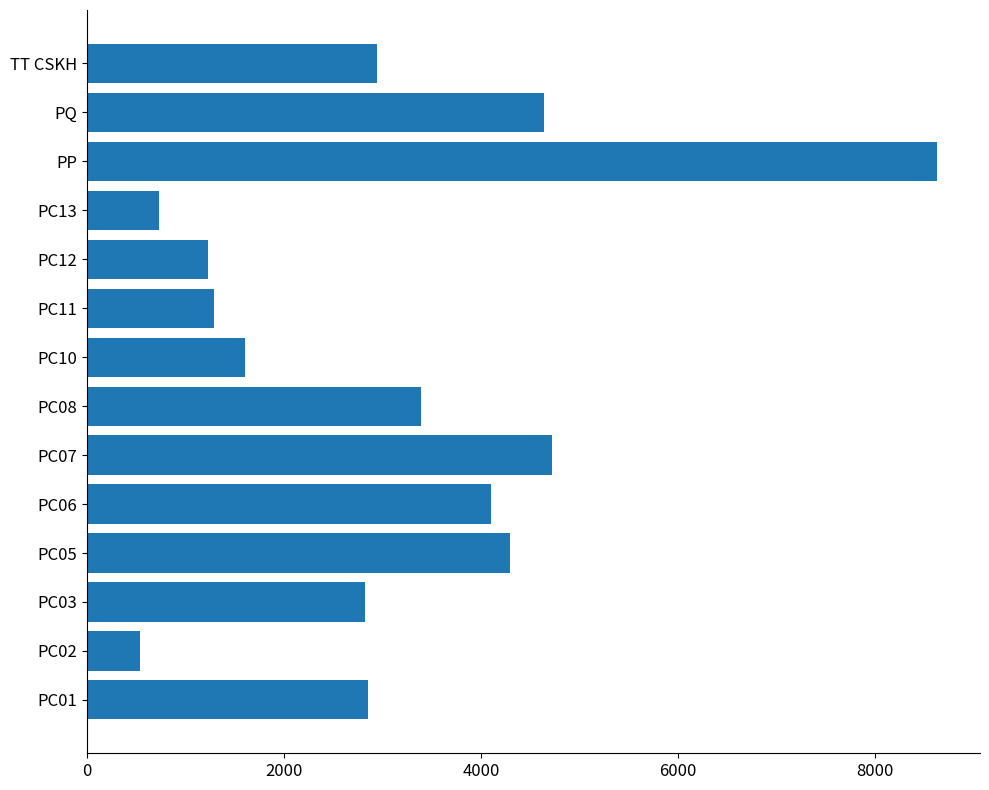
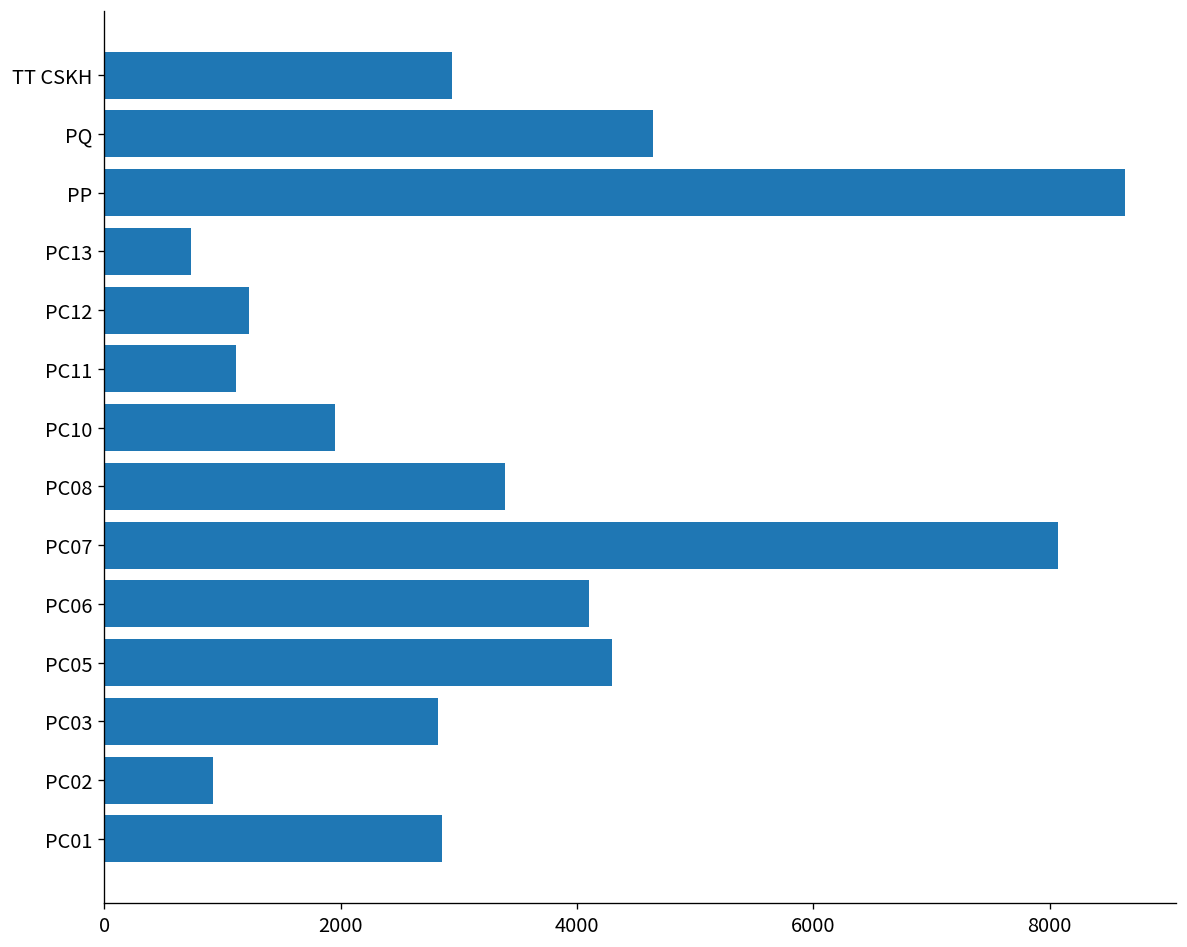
PC11: 1300 -> 1100
PC10: 1600 -> 2000
PC07: 4700 -> 8100
PC02: 500 -> 900
